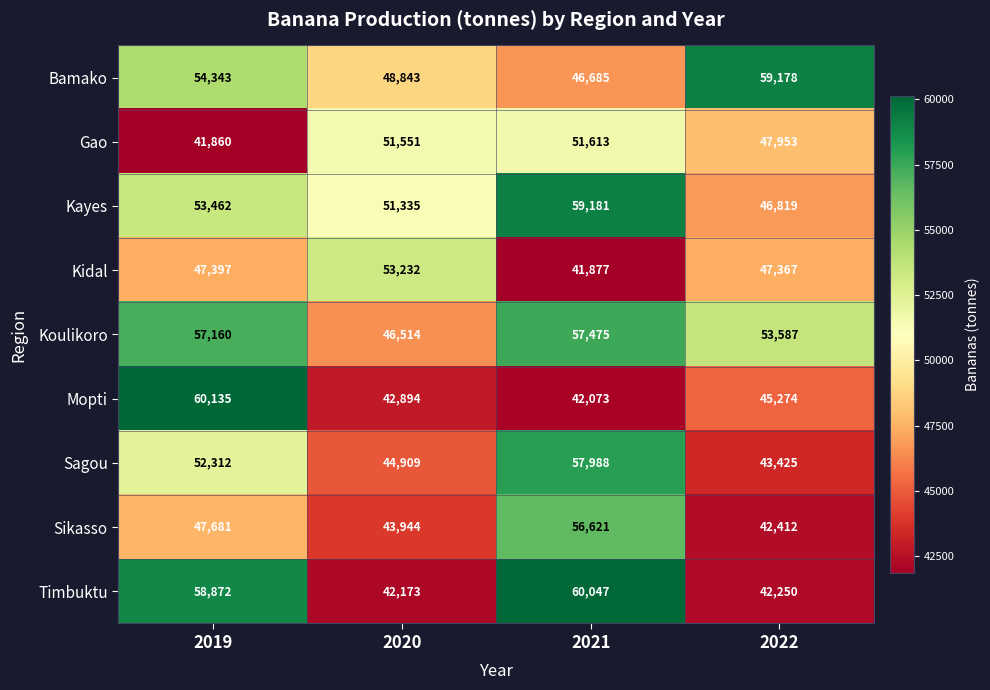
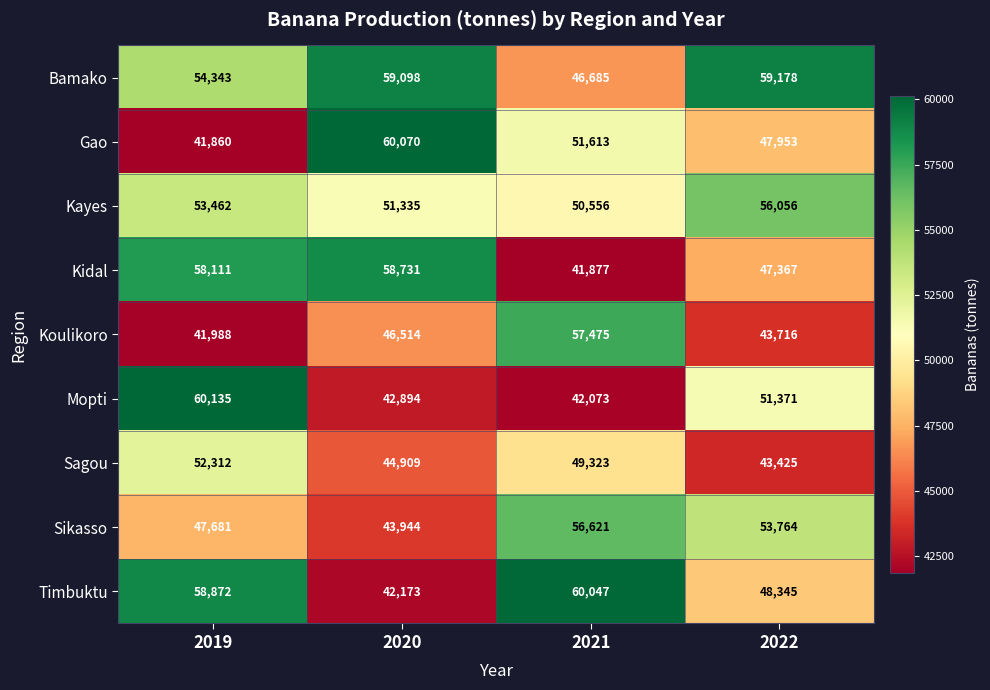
Bamako, 2020: 48,843 -> 59,098
Gao, 2020: 51,551 -> 60,070
Kayes, 2021: 59,181 -> 50,556
Kayes, 2022: 46,819 -> 56,056
Kidal, 2019: 47,397 -> 58,111
Kidal, 2020: 53,232 -> 58,731
Koulikoro, 2019: 57,160 -> 41,988
Koulikoro, 2022: 53,587 -> 43,716
Mopti, 2022: 45,274 -> 51,371
Sagou, 2021: 57,988 -> 49,323
Sikasso, 2022: 42,412 -> 53,764
Timbuktu, 2022: 42,250 -> 48,345
